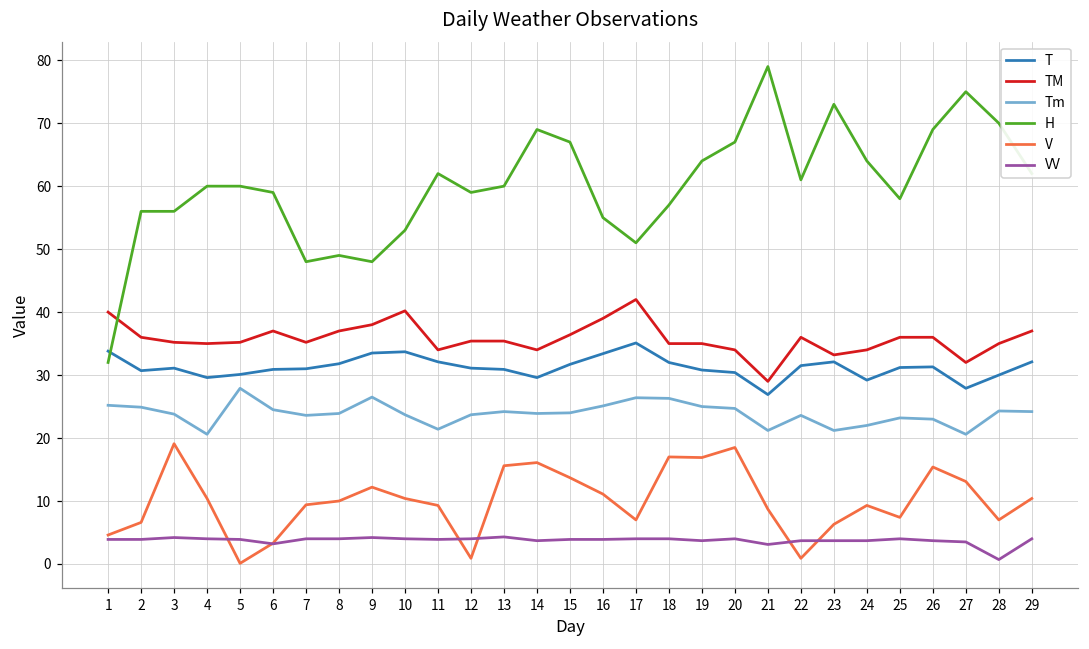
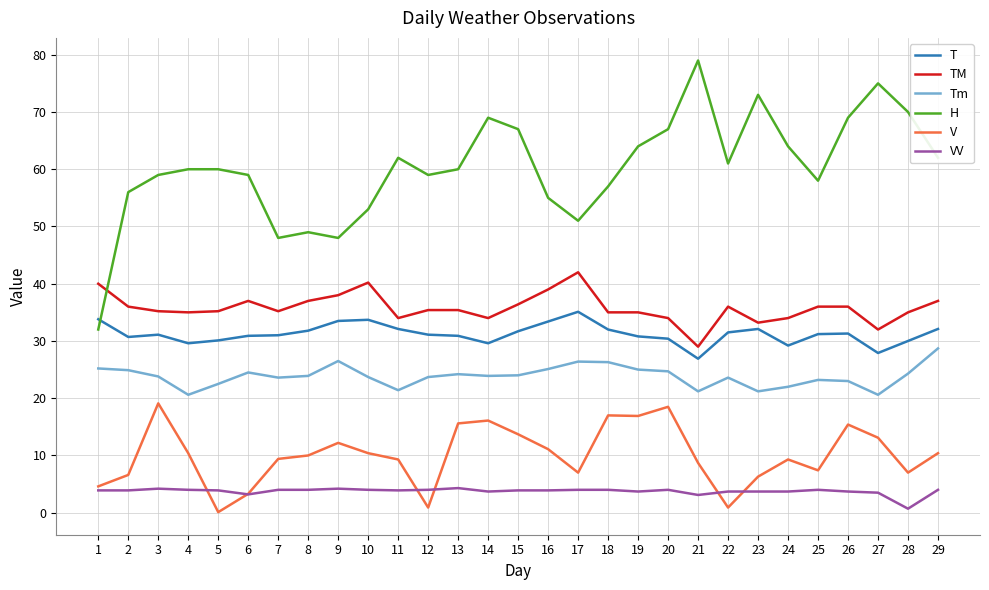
H, 3: 56 -> 59
Tm, 5: 28 -> 23
Tm, 29: 24 -> 29
